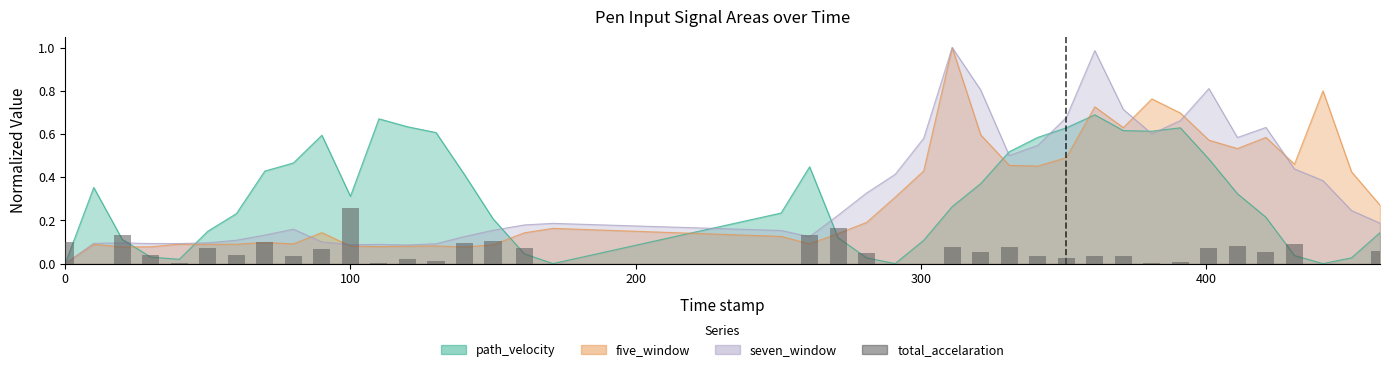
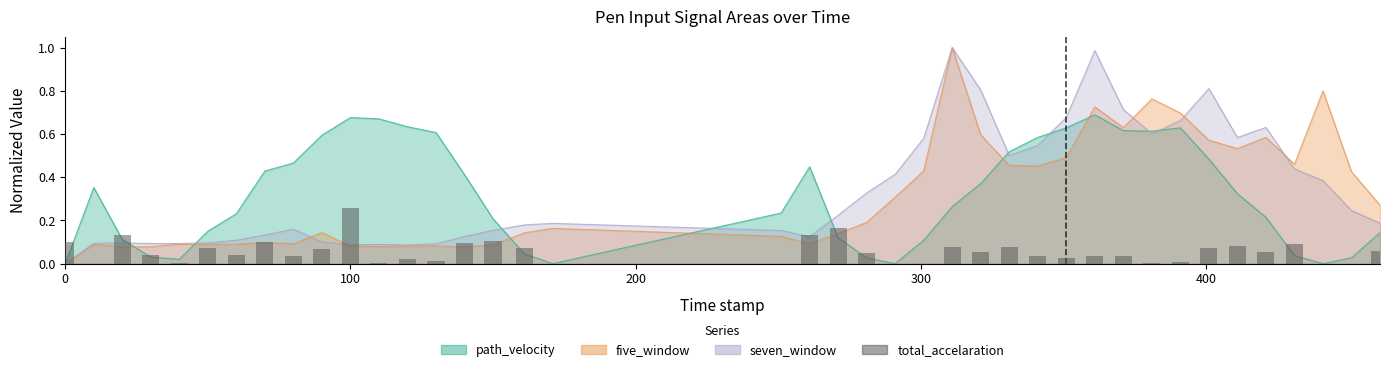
path_velocity, 100: 0.31 -> 0.68
